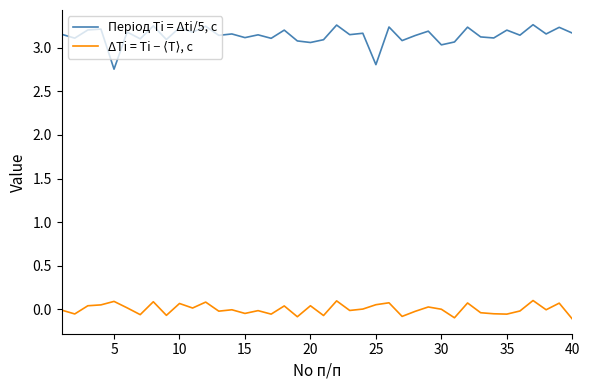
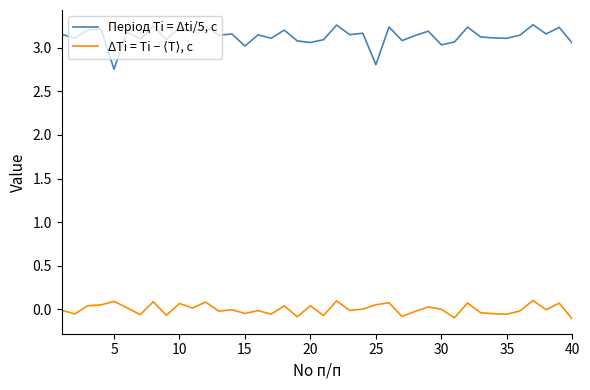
Період Ti = Δti/5, c, 15: 3.1 -> 3.0
Період Ti = Δti/5, c, 35: 3.2 -> 3.1
Період Ti = Δti/5, c, 40: 3.2 -> 3.1
